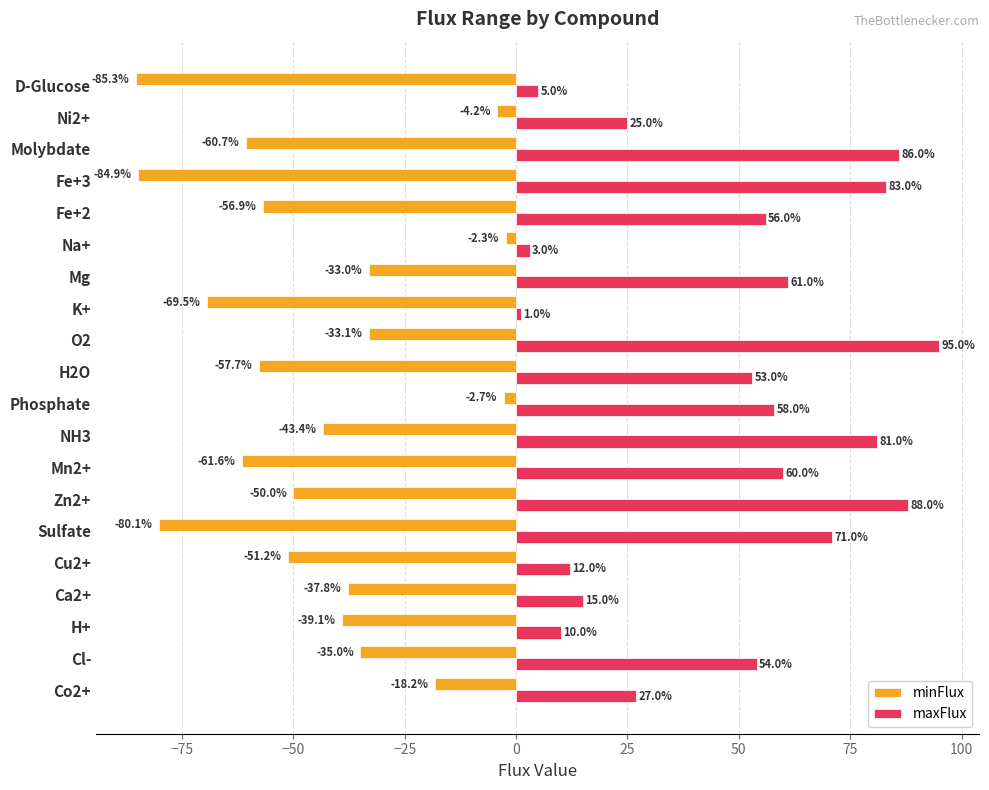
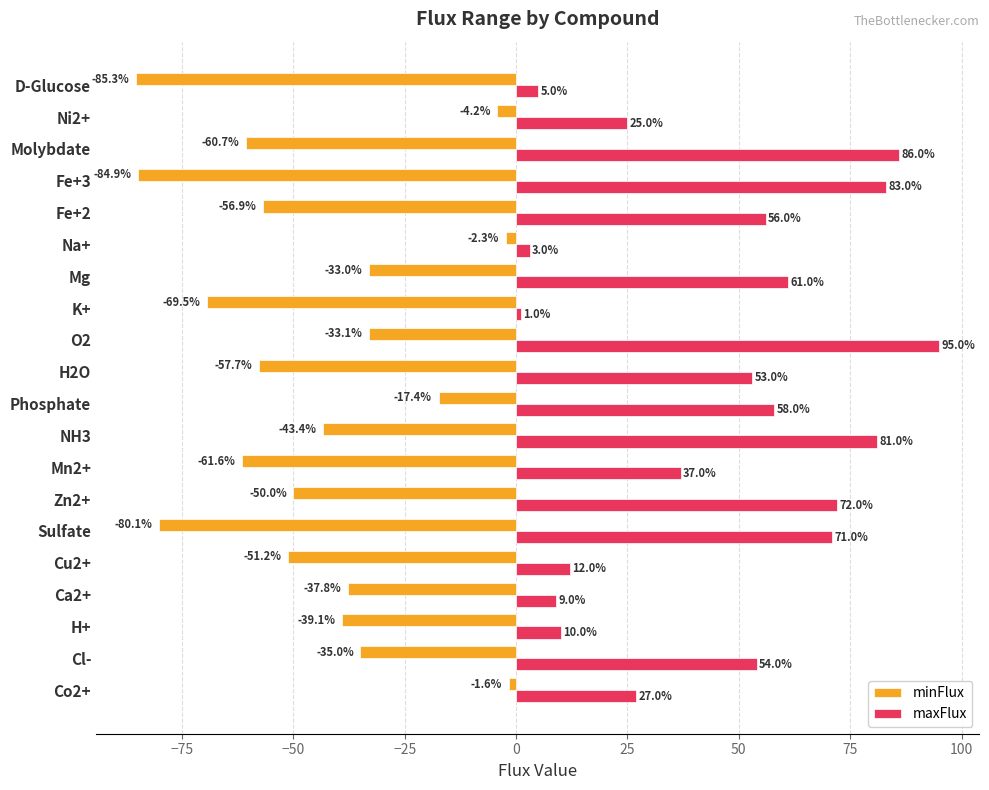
minFlux, Phosphate: -2.7% -> -17.4%
maxFlux, Mn2+: 60.0% -> 37.0%
maxFlux, Zn2+: 88.0% -> 72.0%
maxFlux, Ca2+: 15.0% -> 9.0%
minFlux, Co2+: -18.2% -> -1.6%
